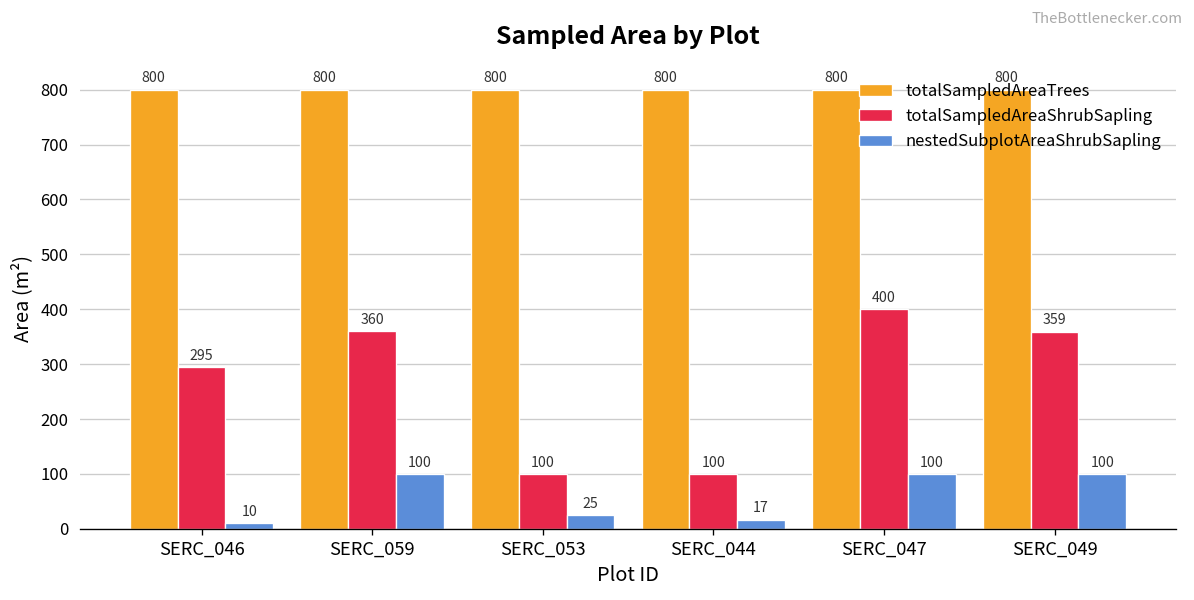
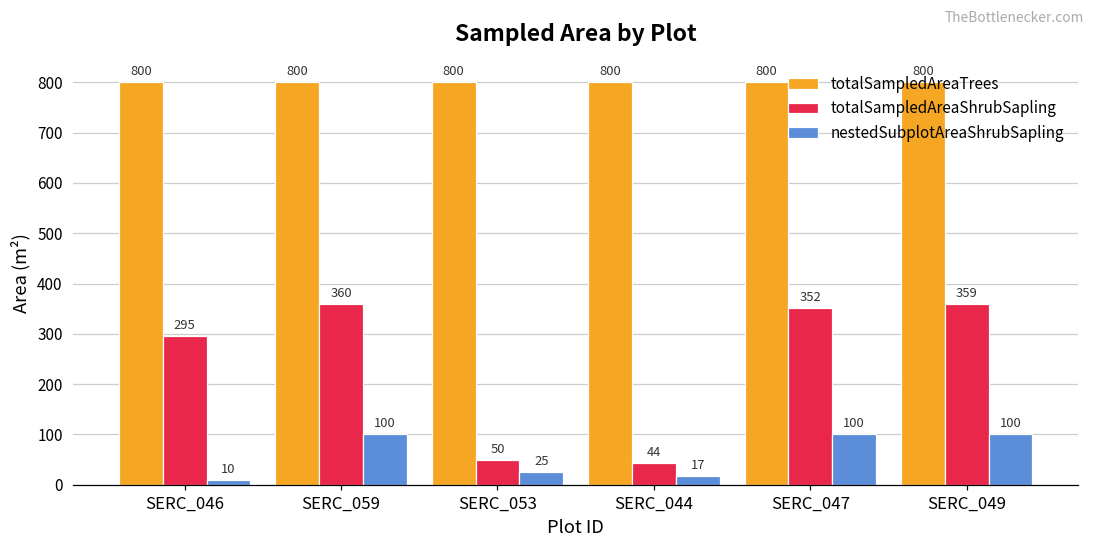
totalSampledAreaShrubSapling, SERC_053: 100 -> 50
totalSampledAreaShrubSapling, SERC_044: 100 -> 44
totalSampledAreaShrubSapling, SERC_047: 400 -> 352
